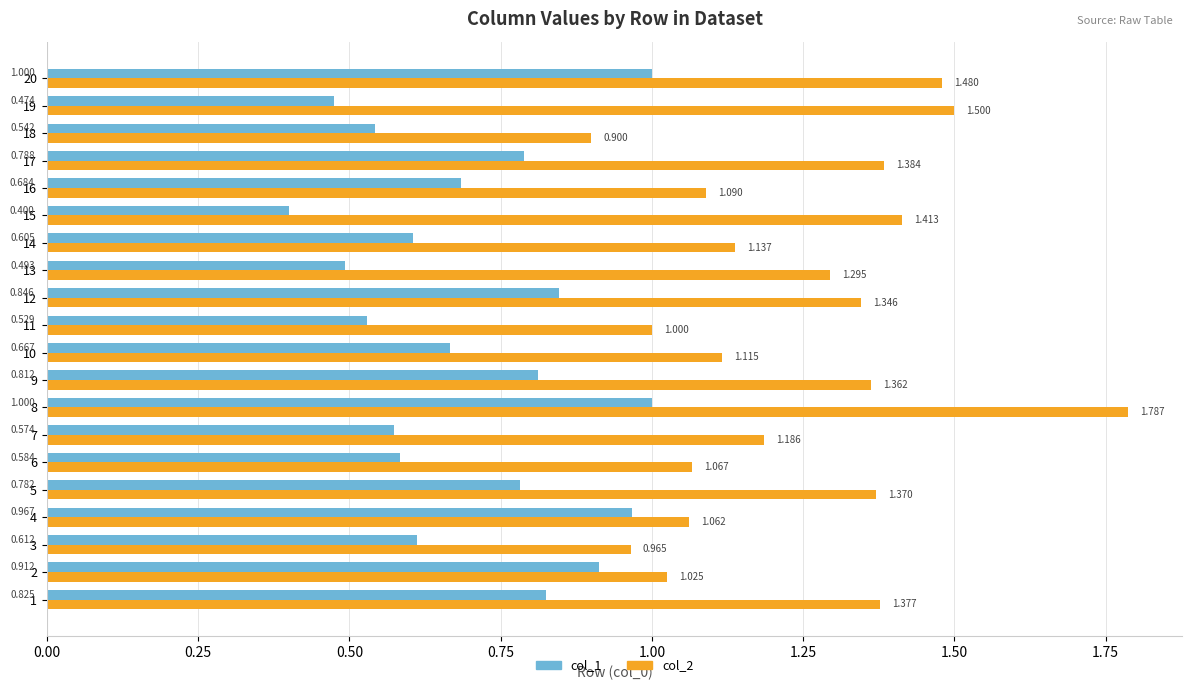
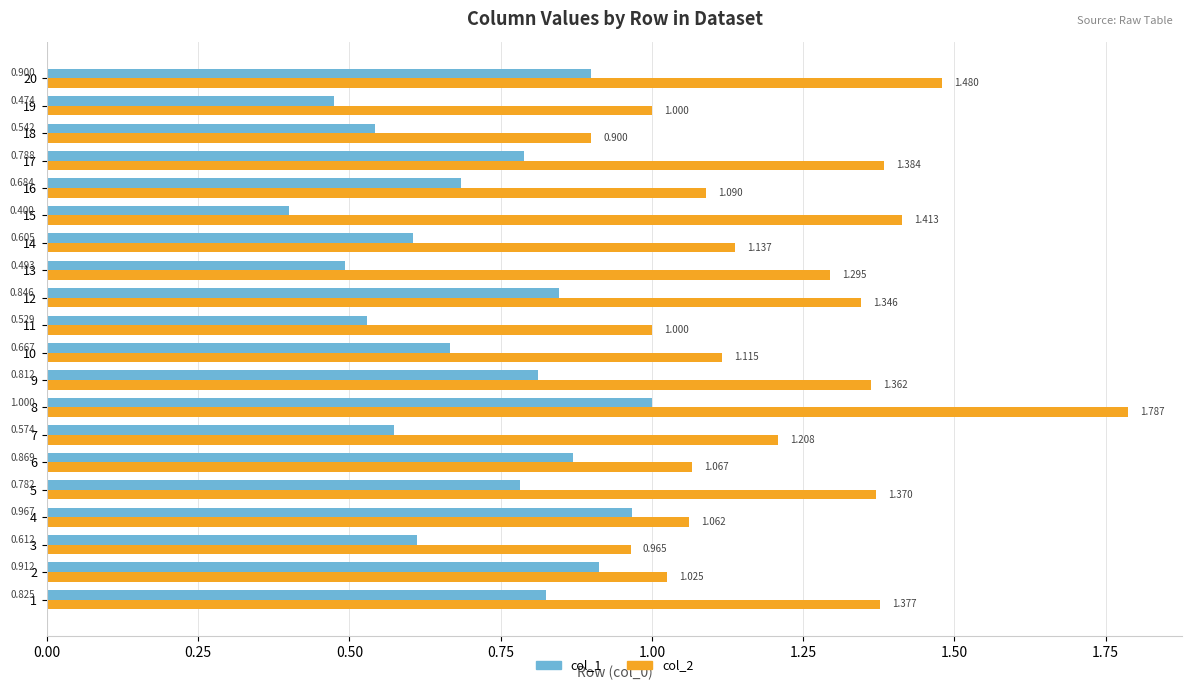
col_1, 20: 1.000 -> 0.900
col_2, 19: 1.500 -> 1.000
col_2, 7: 1.186 -> 1.208
col_1, 6: 0.584 -> 0.869
